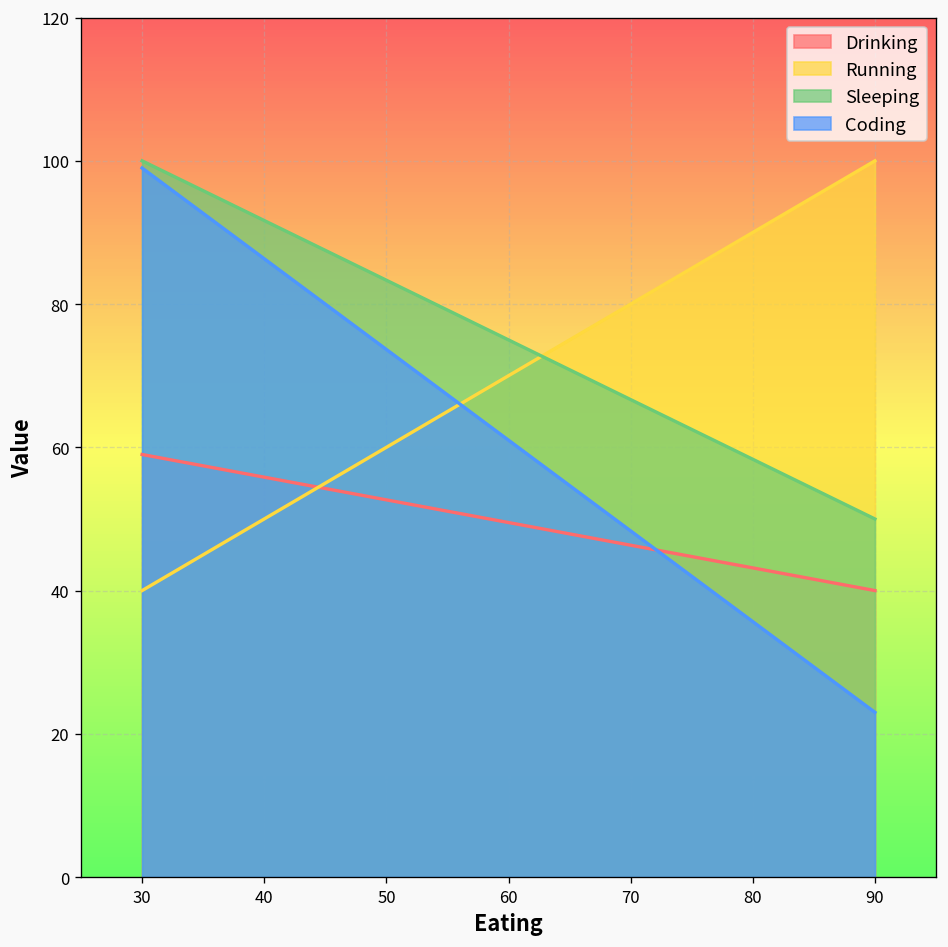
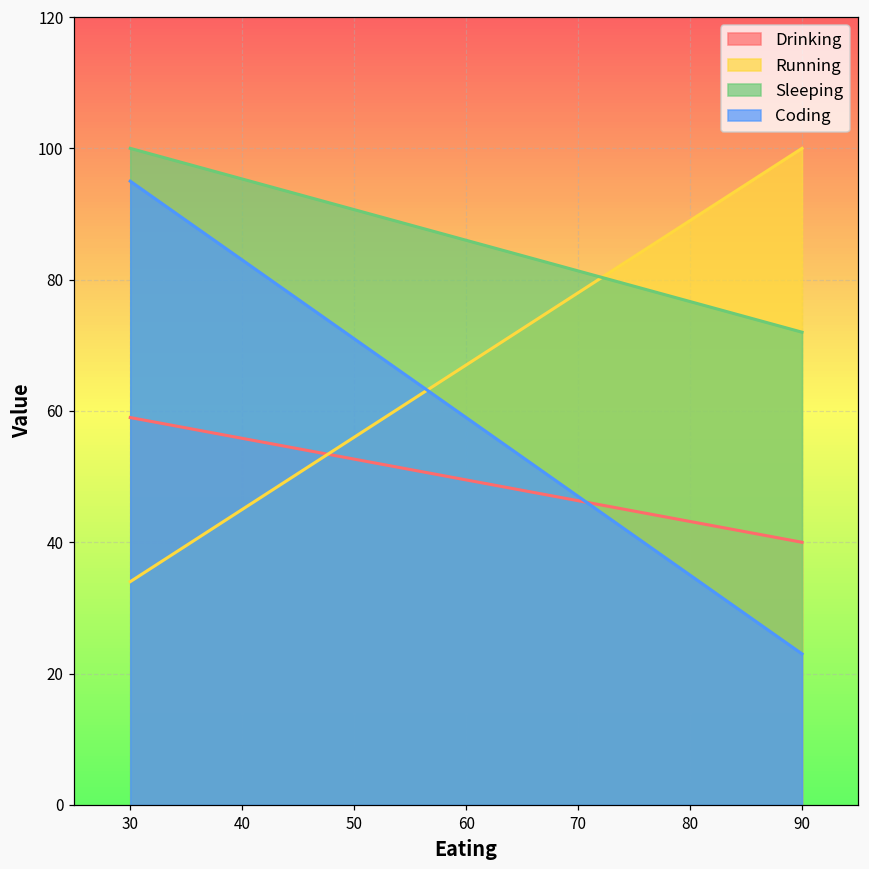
Running, 30: 40 -> 34
Coding, 30: 99 -> 95
Sleeping, 90: 50 -> 72
